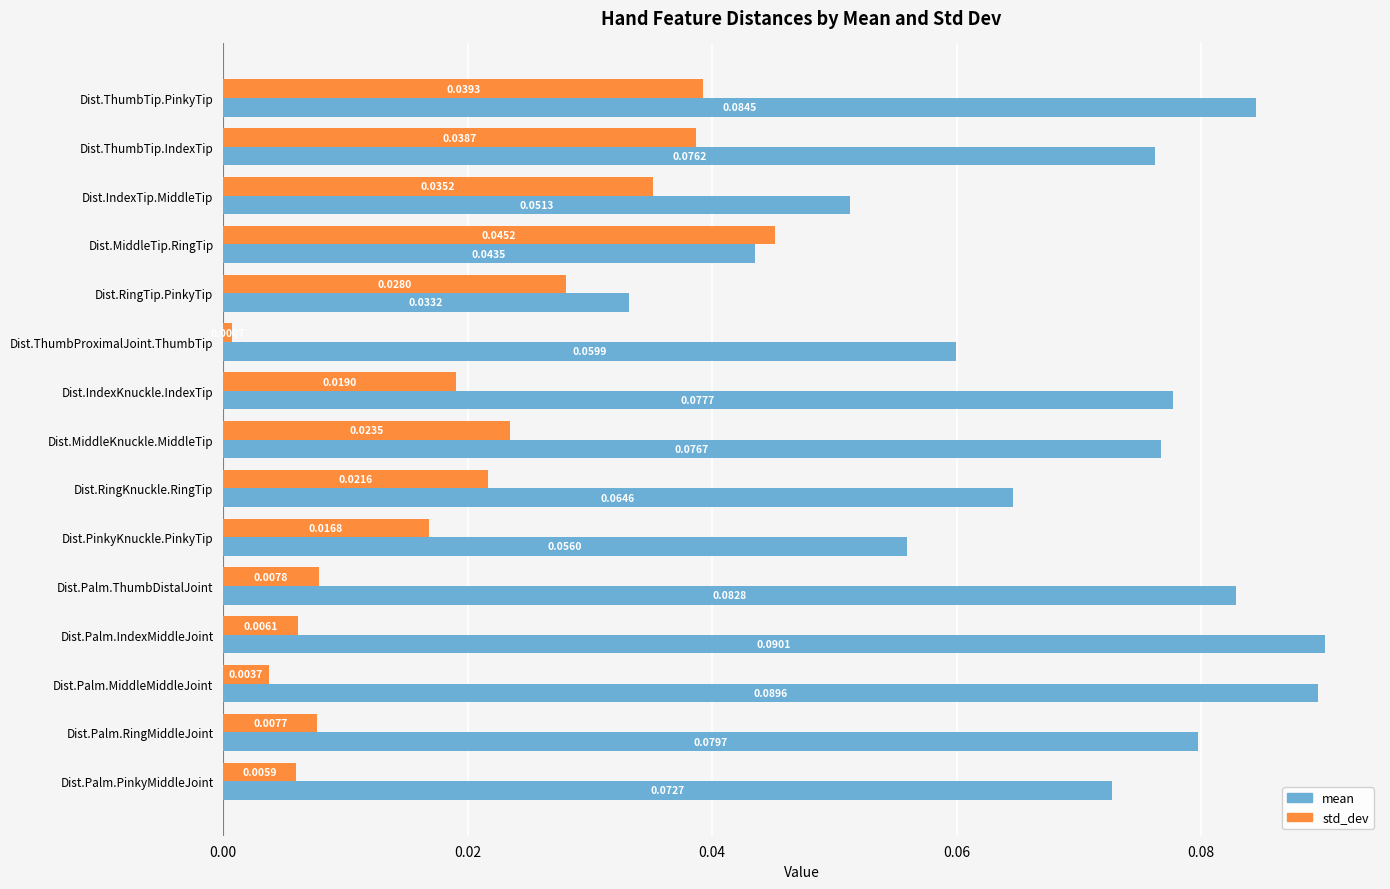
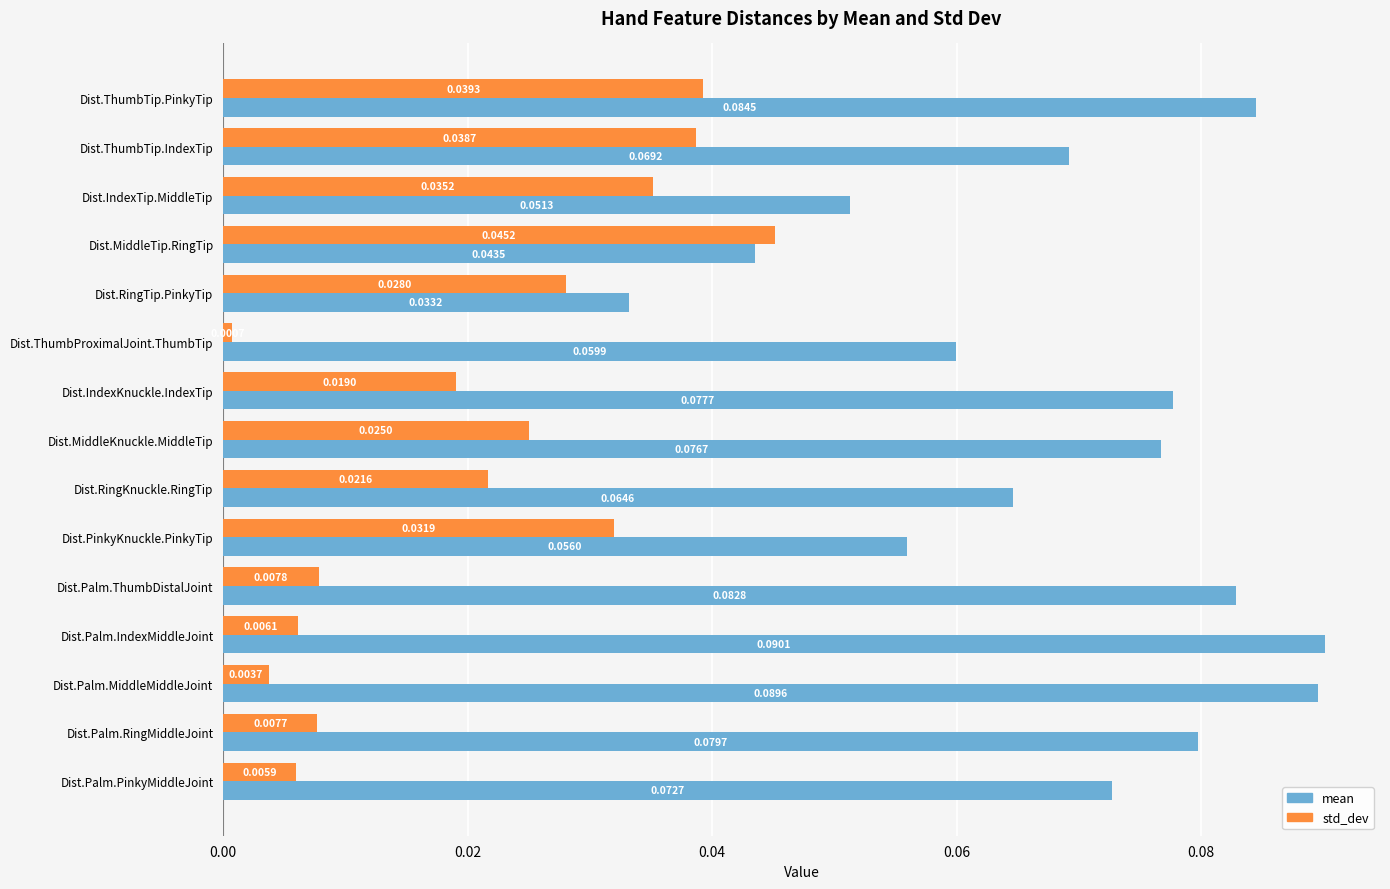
mean, Dist.ThumbTip.IndexTip: 0.0762 -> 0.0692
std_dev, Dist.MiddleKnuckle.MiddleTip: 0.0235 -> 0.0250
std_dev, Dist.PinkyKnuckle.PinkyTip: 0.0168 -> 0.0319
